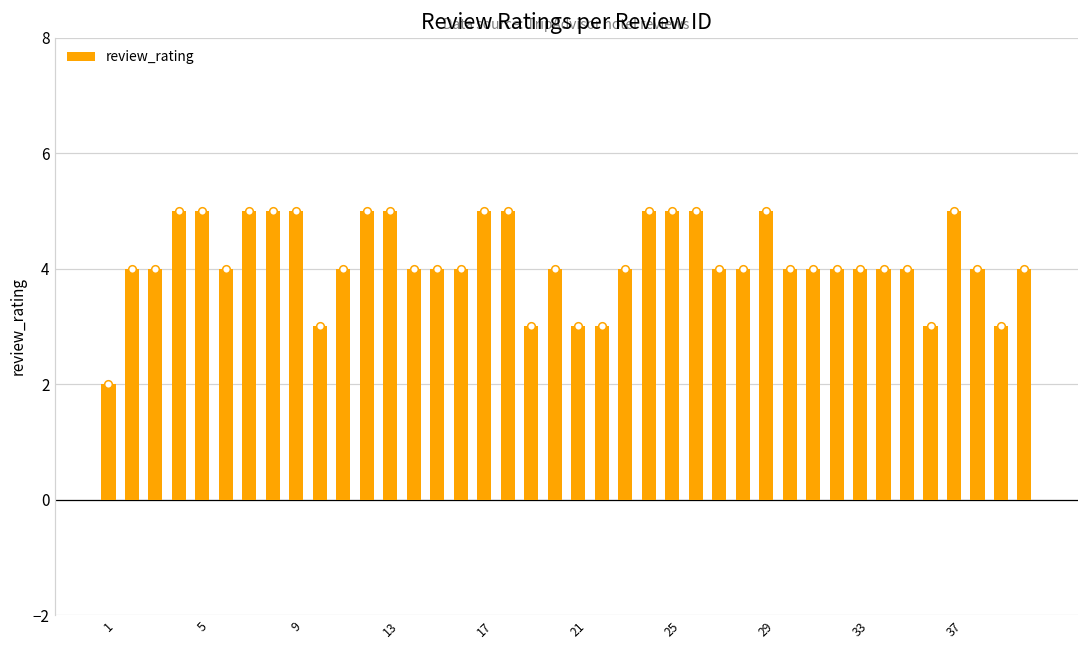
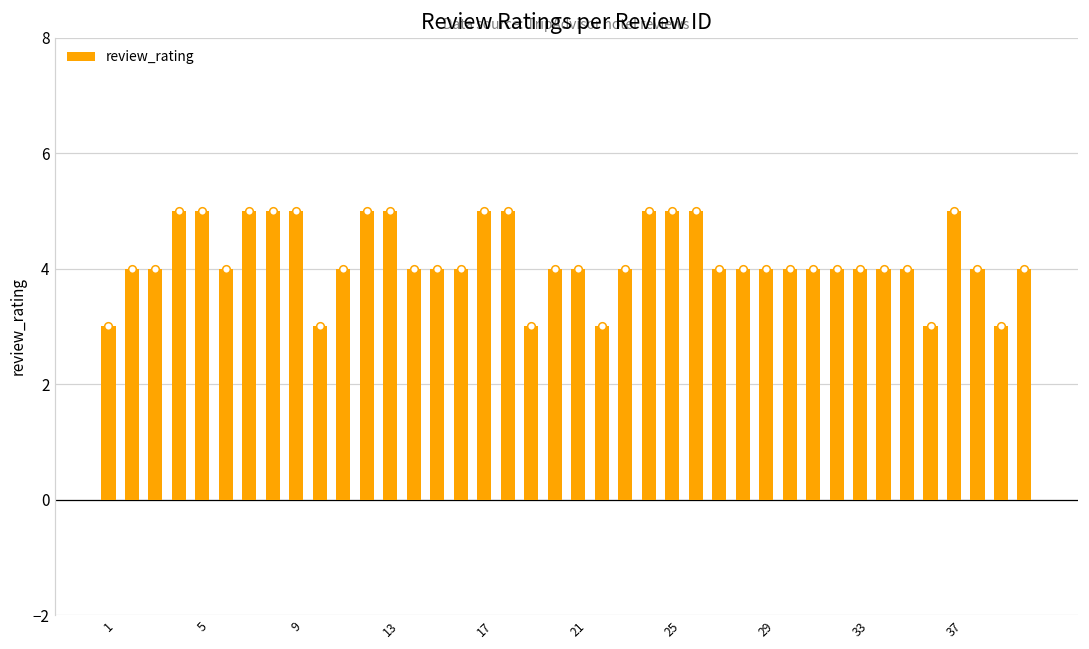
review_rating, 1: 2 -> 3
review_rating, 21: 3 -> 4
review_rating, 29: 5 -> 4
